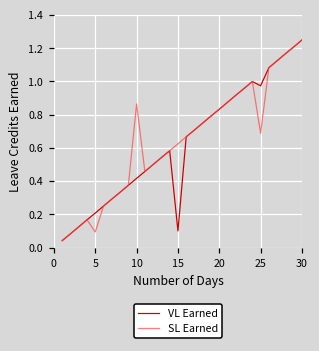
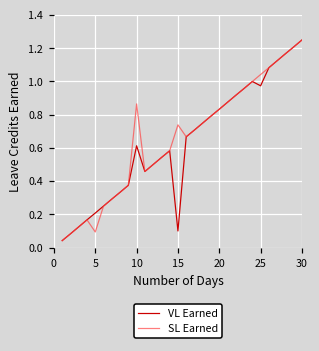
VL Earned, 10: 0.42 -> 0.61
SL Earned, 15: 0.63 -> 0.74
SL Earned, 25: 0.69 -> 1.04
